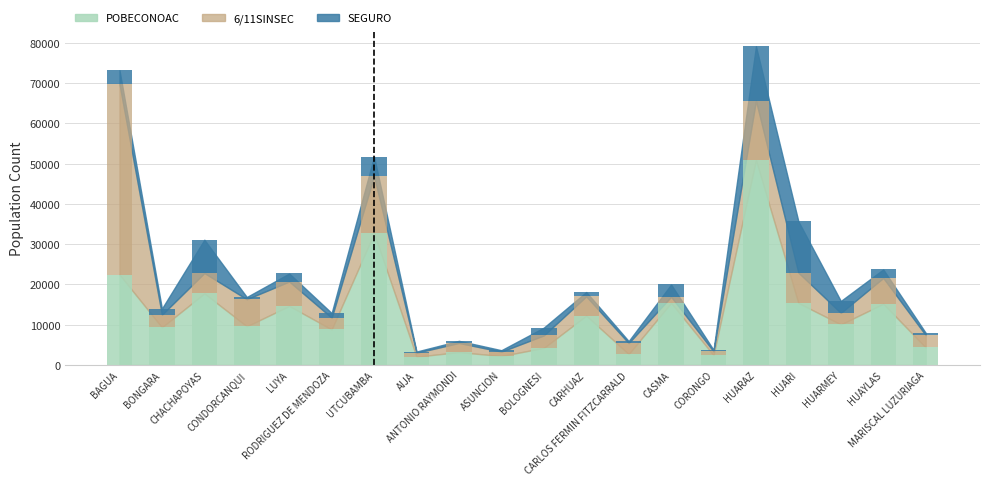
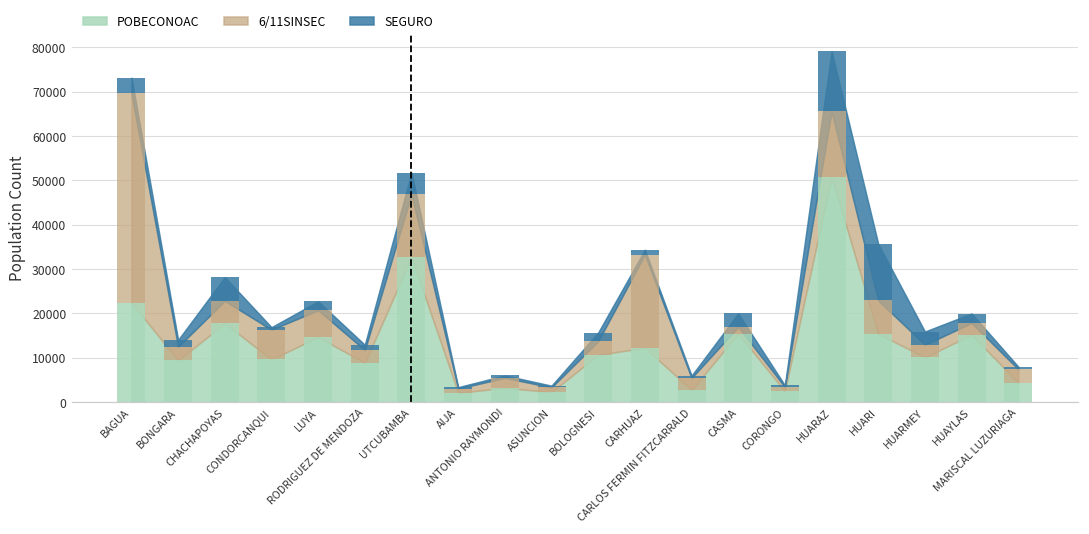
SEGURO, CHACHAPOYAS: 8000 -> 5000
POBECONOAC, BOLOGNESI: 4000 -> 11000
6/11SINSEC, CARHUAZ: 5000 -> 21000
6/11SINSEC, HUAYLAS: 6000 -> 3000
